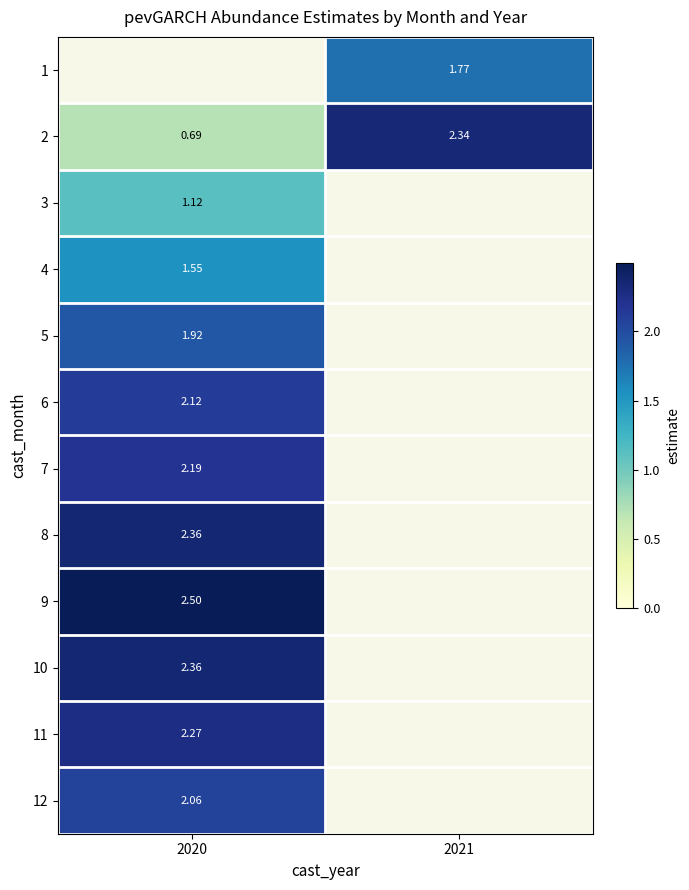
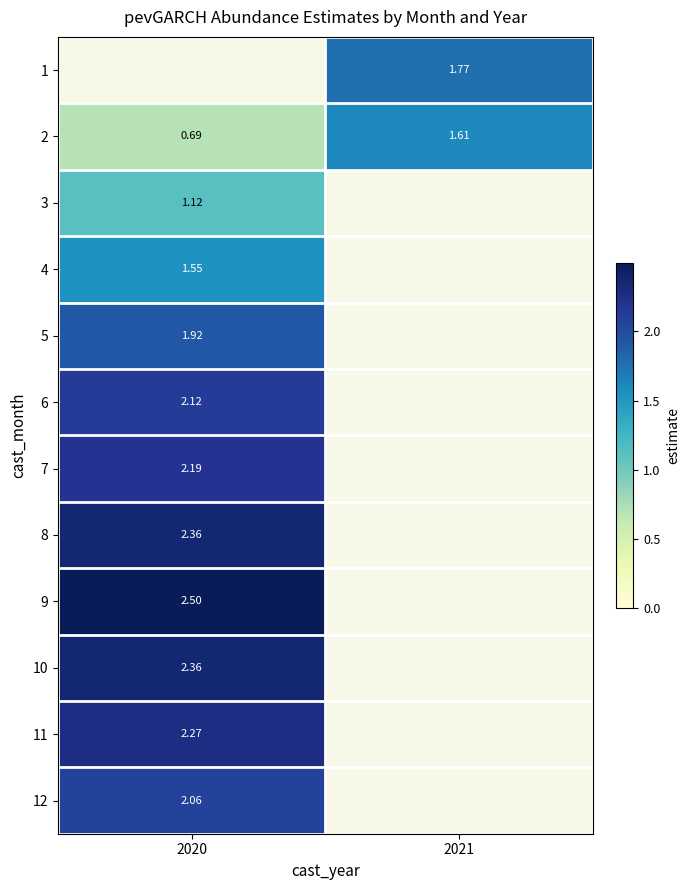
2, 2021: 2.34 -> 1.61
